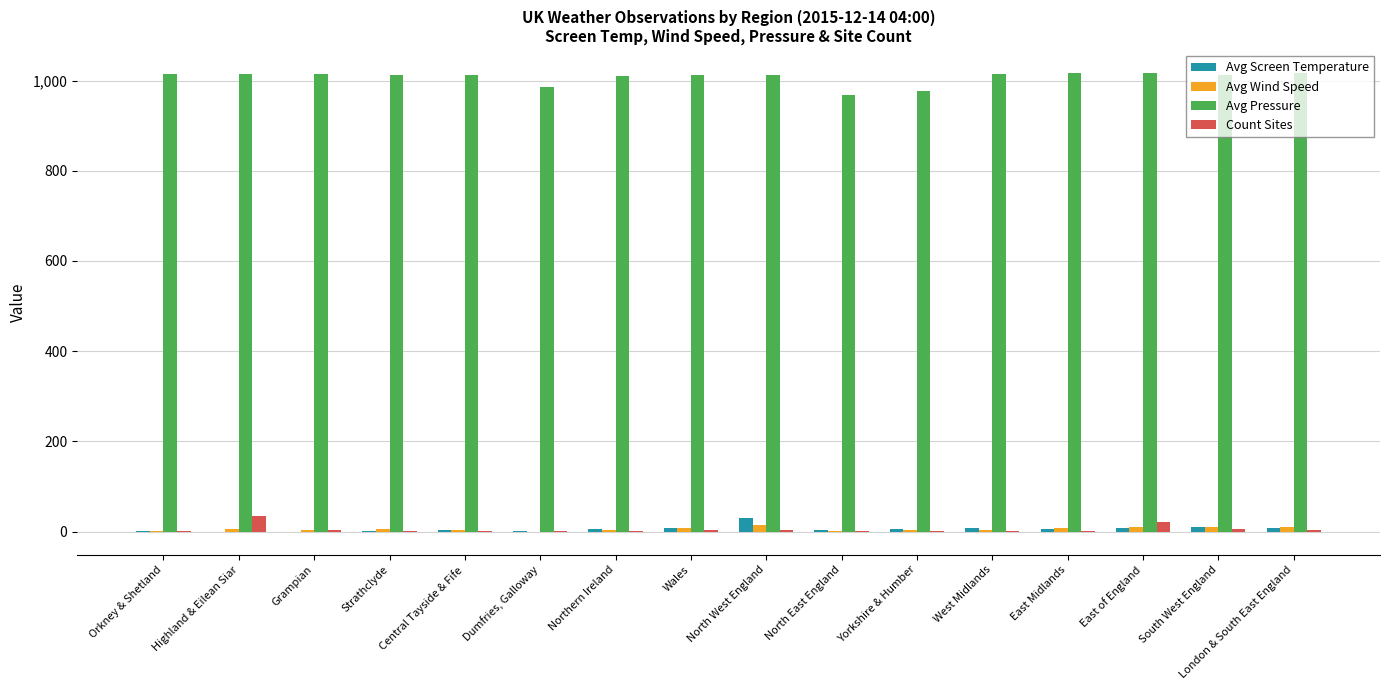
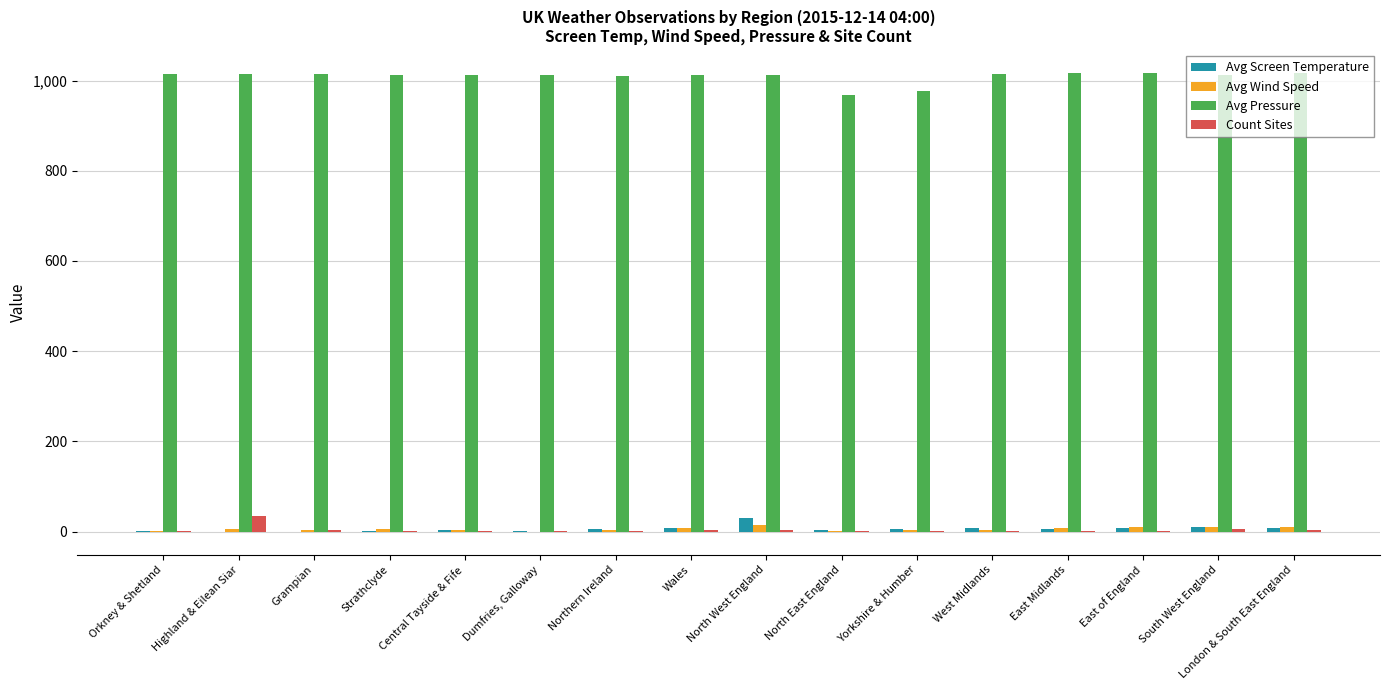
Avg Pressure, Dumfries, Galloway: 990 -> 1,010
Count Sites, East of England: 20 -> 0
